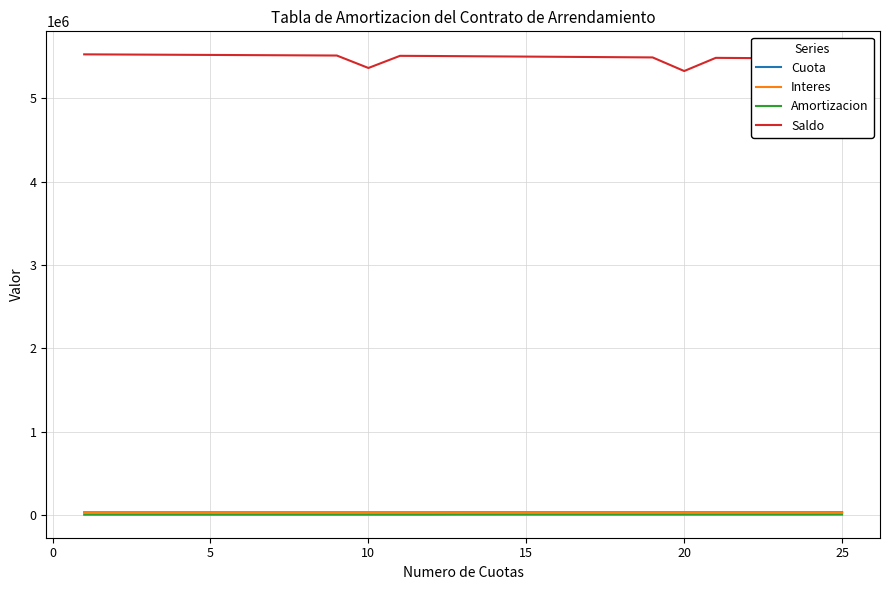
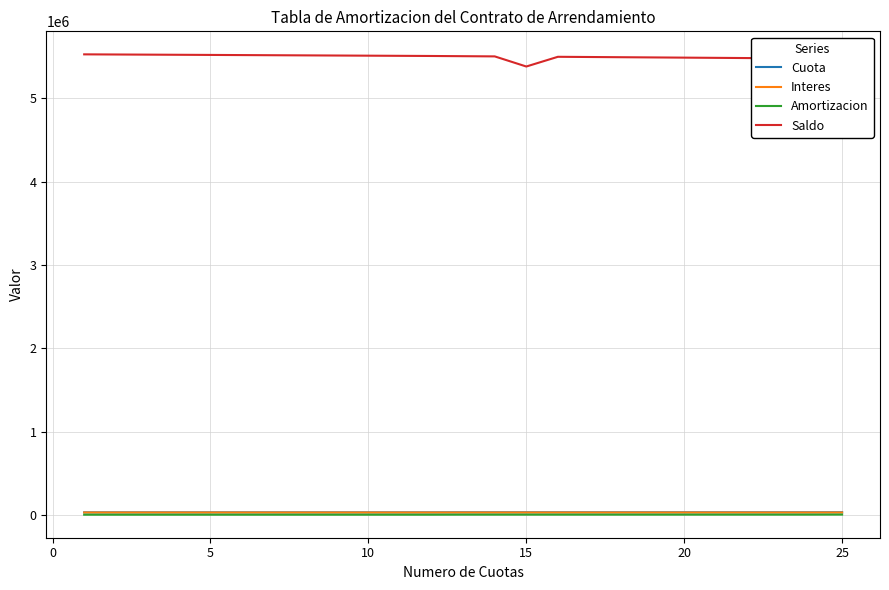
Saldo, 10: 5400000 -> 5500000
Saldo, 15: 5500000 -> 5400000
Saldo, 20: 5300000 -> 5500000
